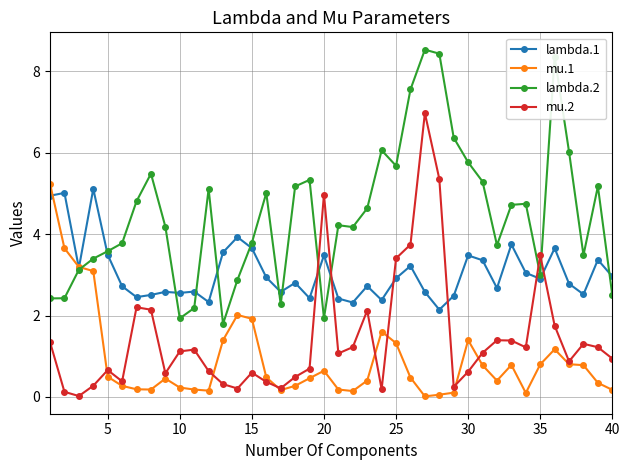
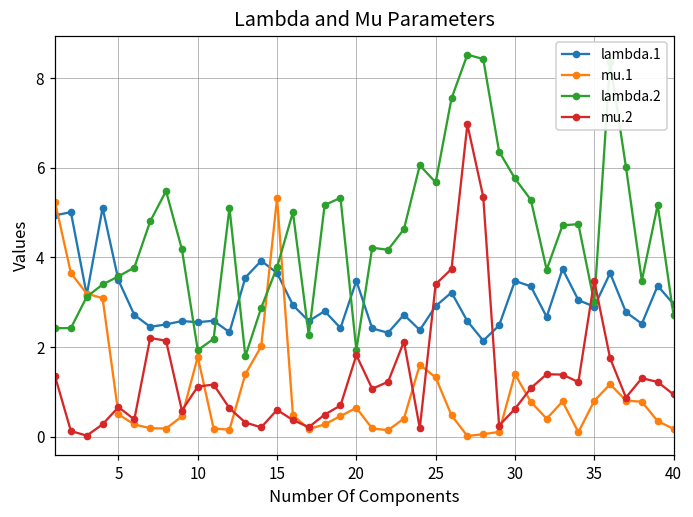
mu.1, 10: 0.2 -> 1.8
mu.1, 15: 1.9 -> 5.3
mu.2, 20: 5.0 -> 1.8
lambda.2, 40: 2.5 -> 2.7
